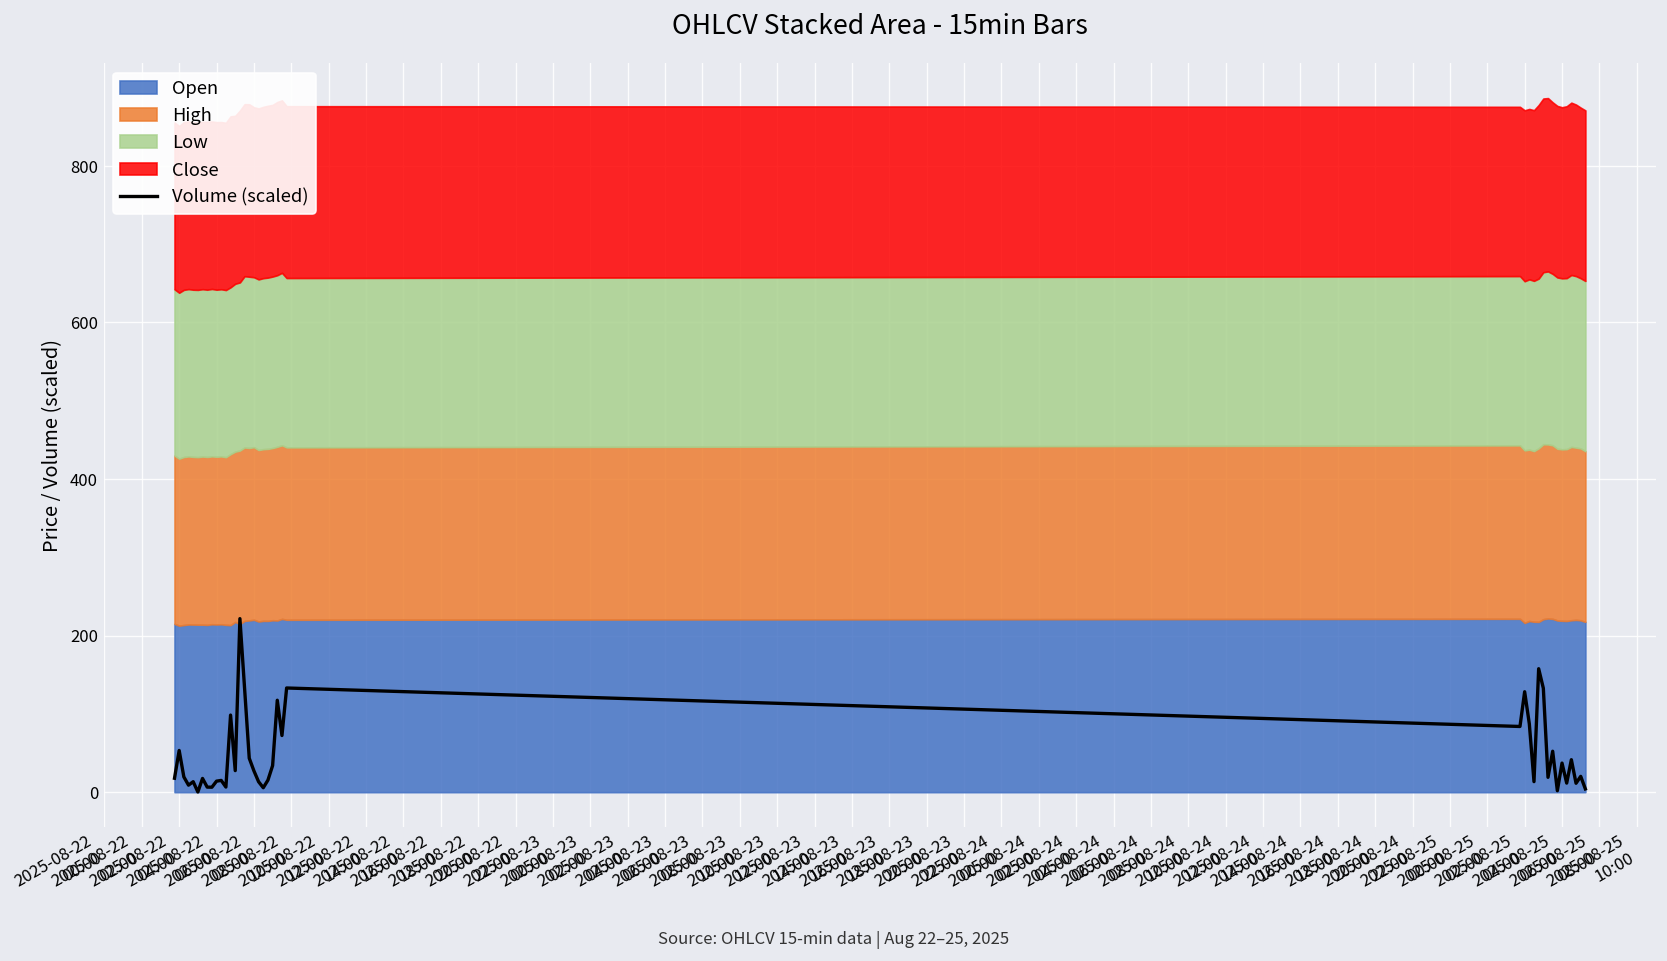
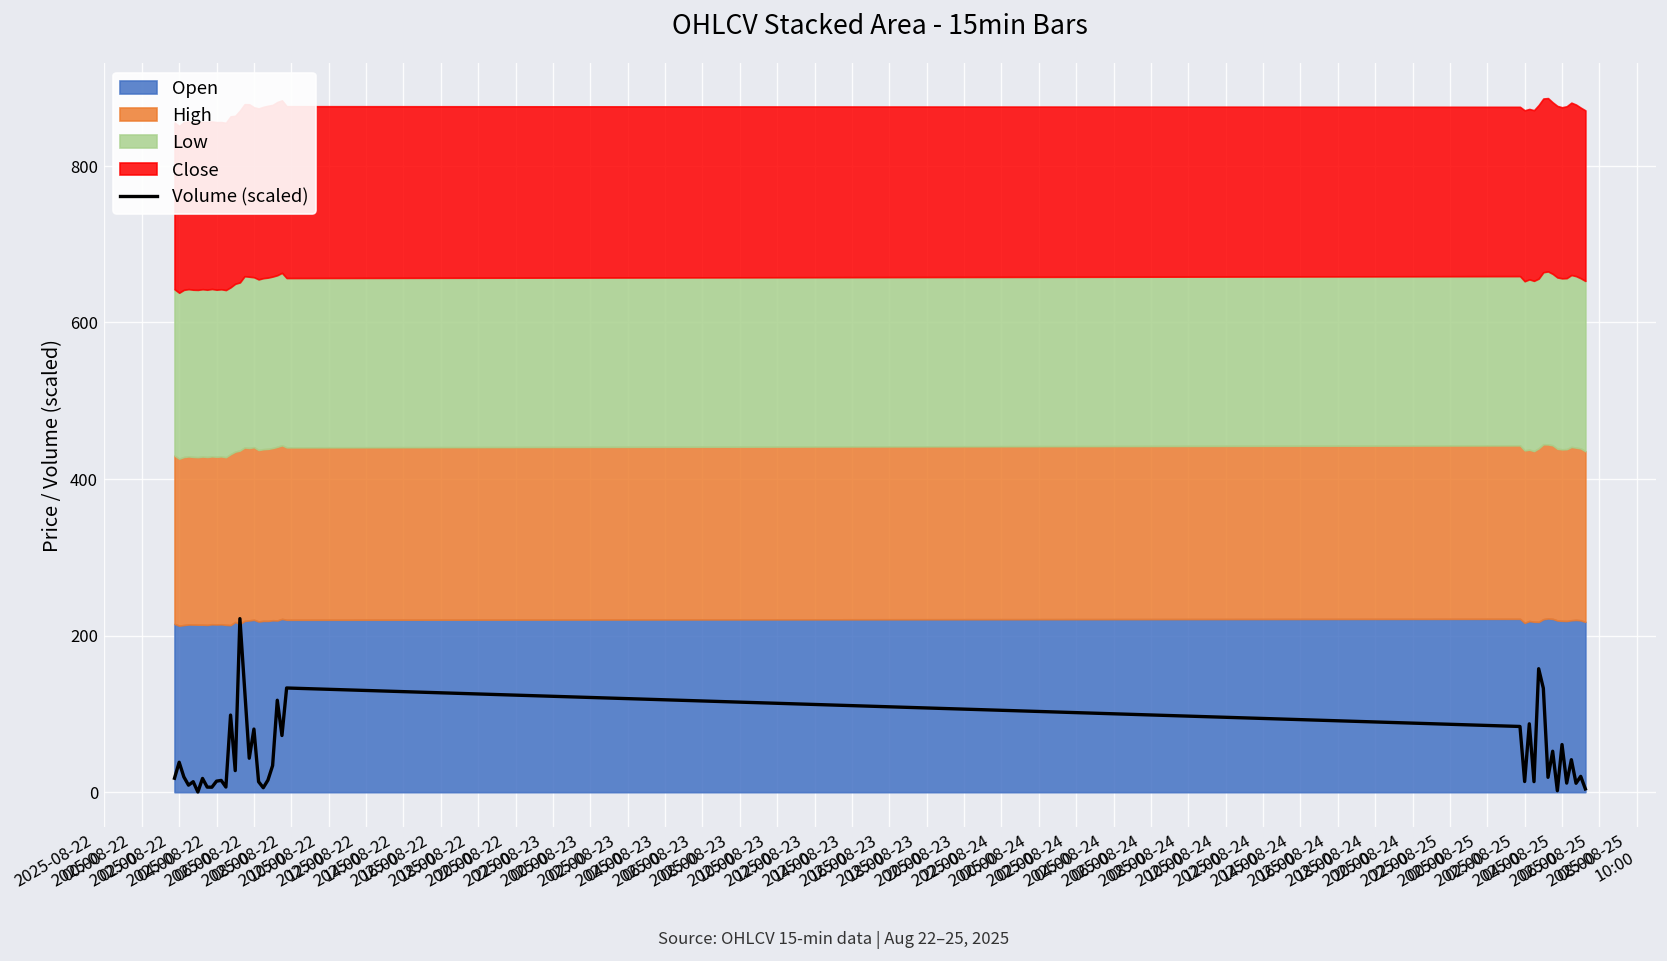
Volume (scaled), 2025-08-22 04:00: 50 -> 40
Volume (scaled), 2025-08-22 08:00: 30 -> 80
Volume (scaled), 2025-08-25 04:00: 130 -> 10
Volume (scaled), 2025-08-25 06:00: 40 -> 60
